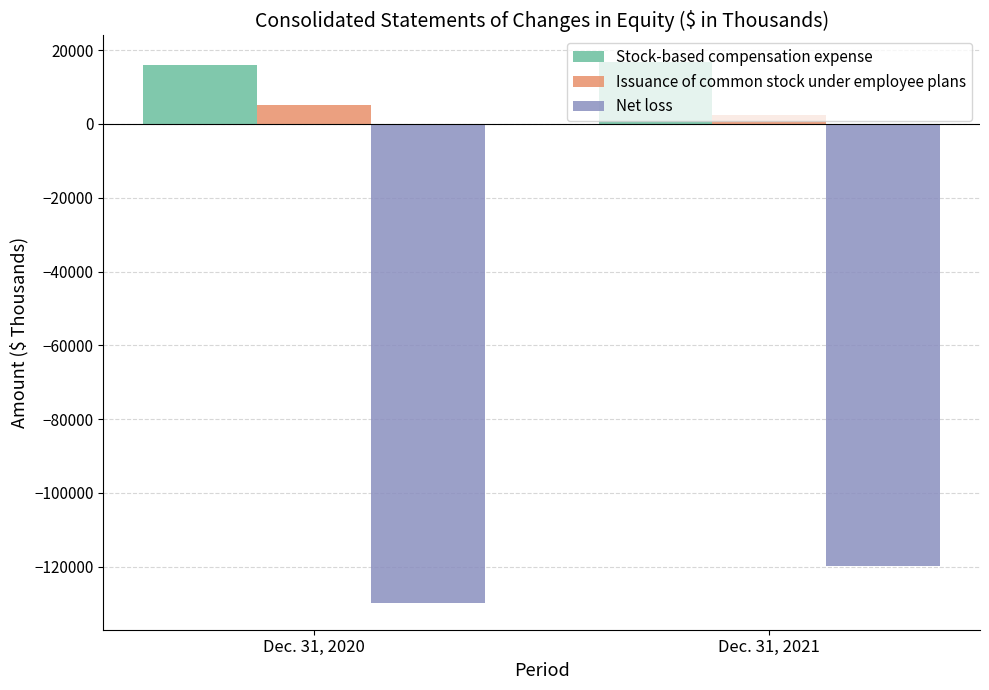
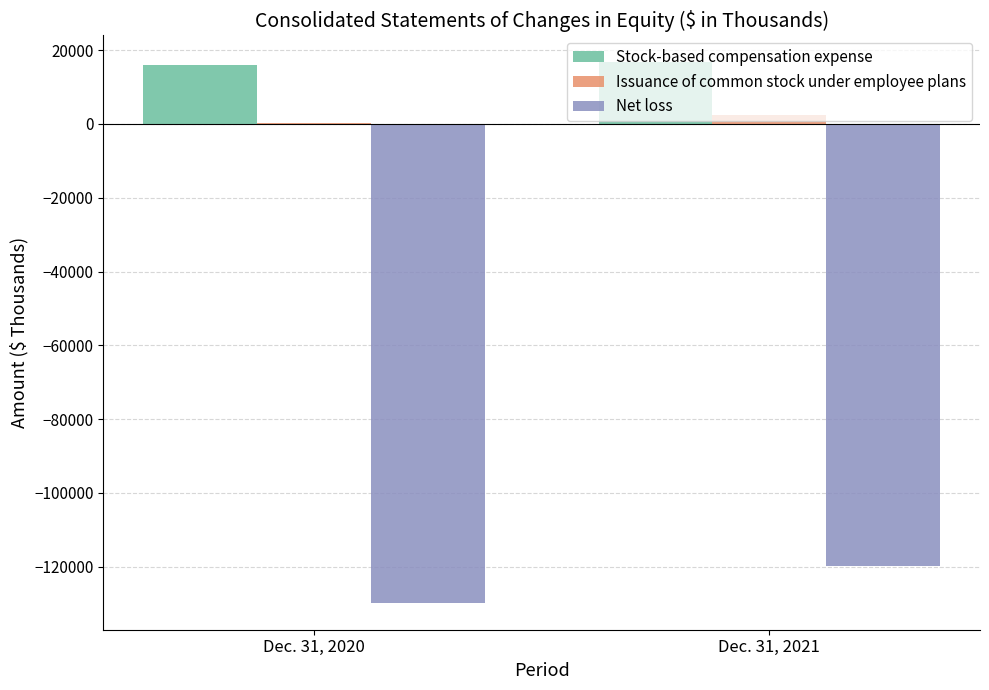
Issuance of common stock under employee plans, Dec. 31, 2020: 5000 -> 0
